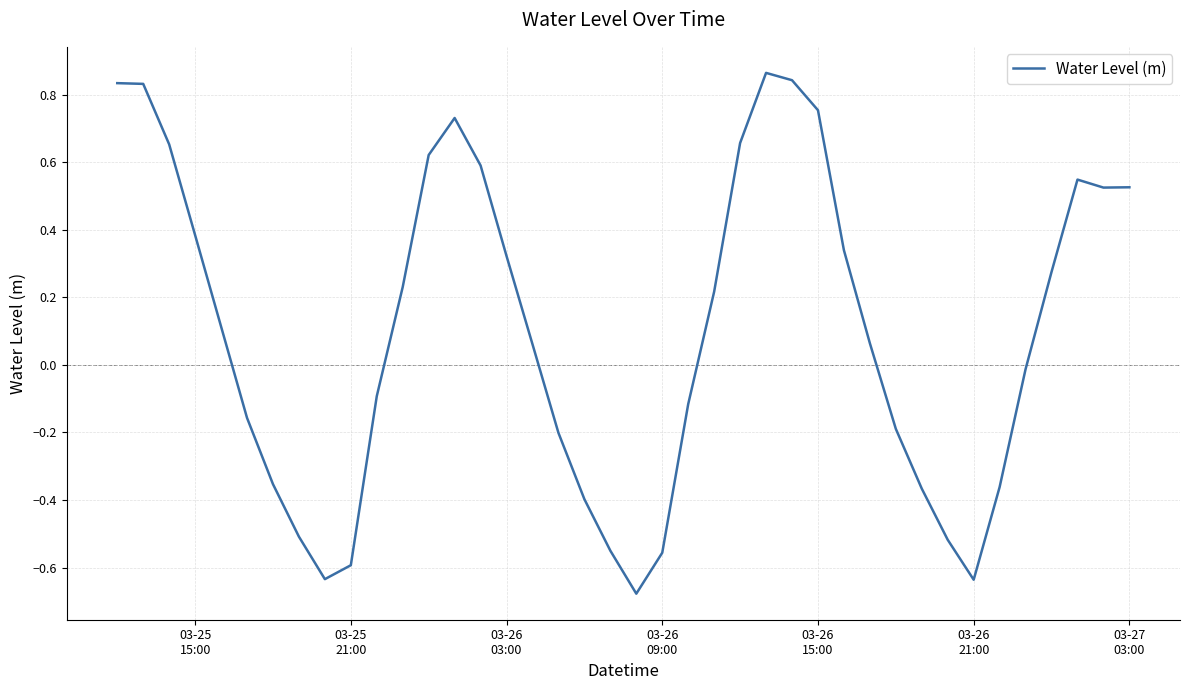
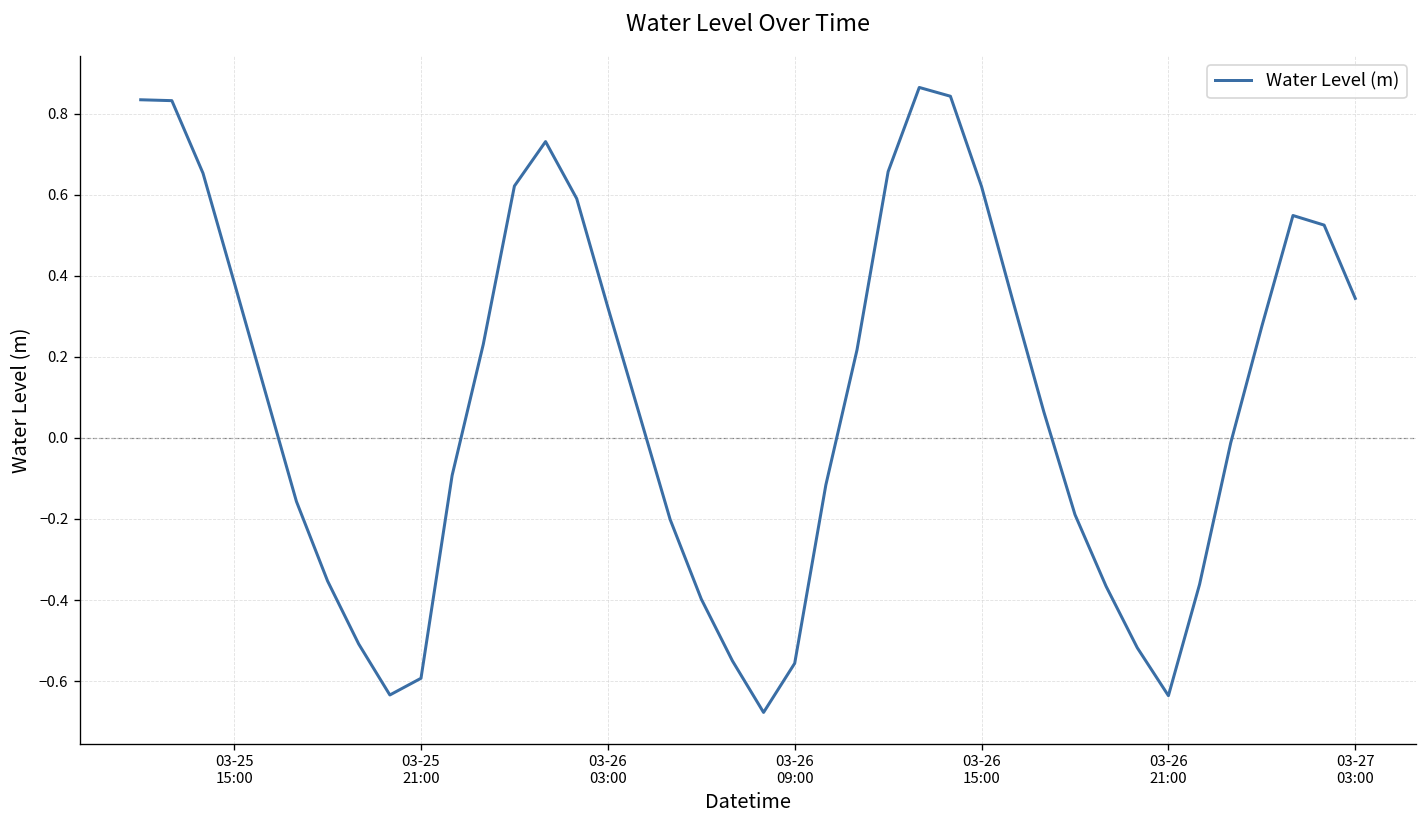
03-26 15:00: 0.75 -> 0.62
03-27 03:00: 0.53 -> 0.34
